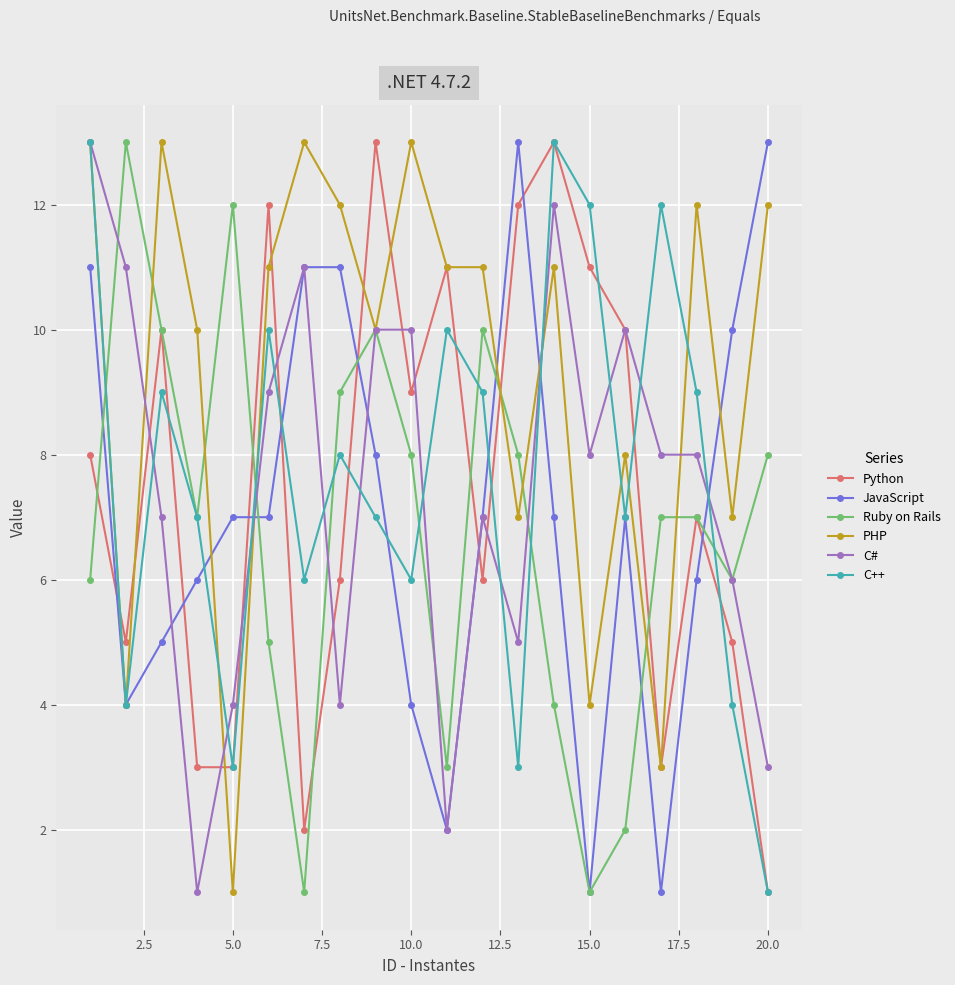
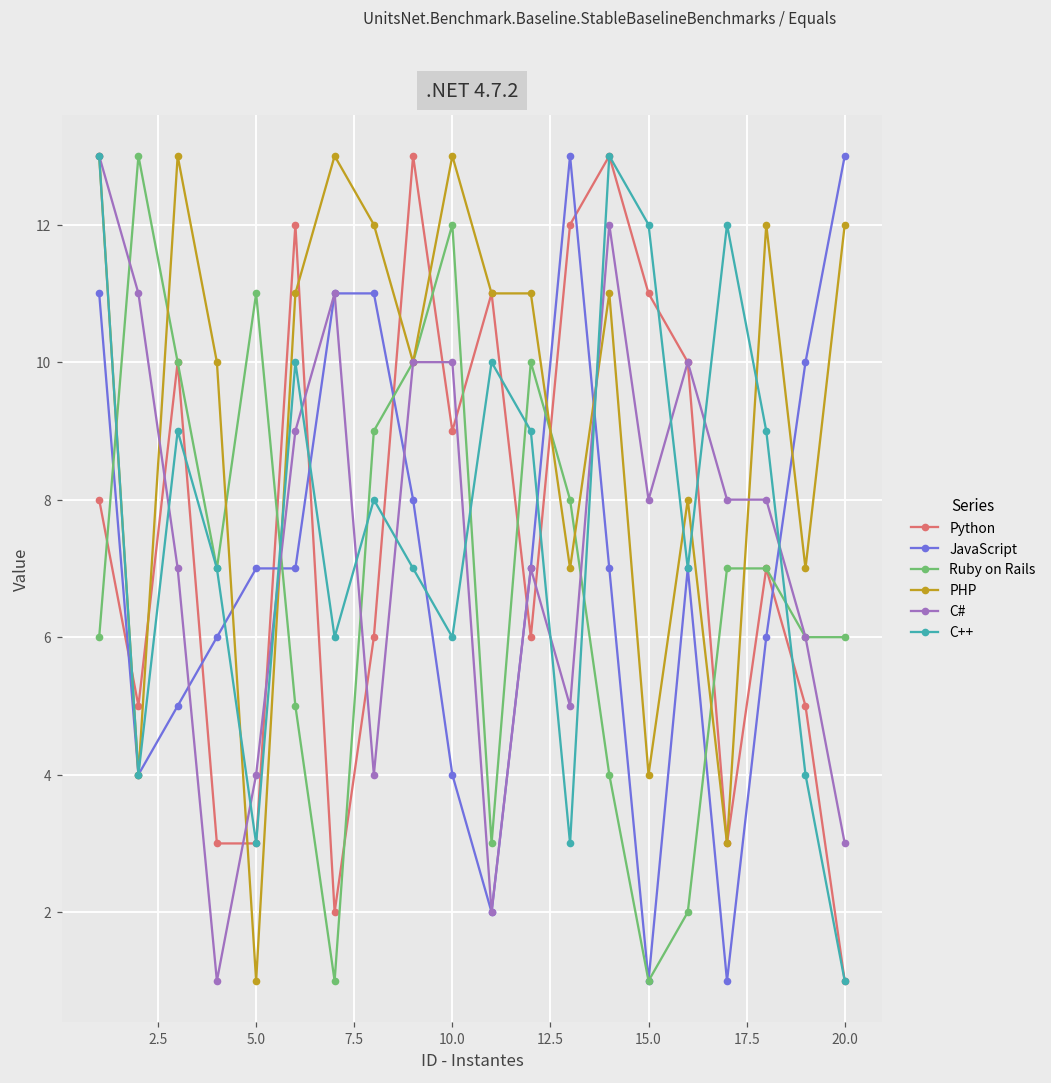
Ruby on Rails, 5.0: 12 -> 11
Ruby on Rails, 10.0: 8 -> 12
Ruby on Rails, 20.0: 8 -> 6
